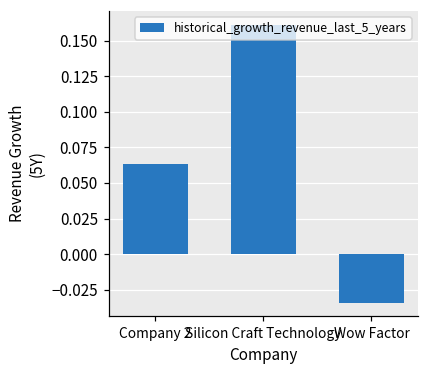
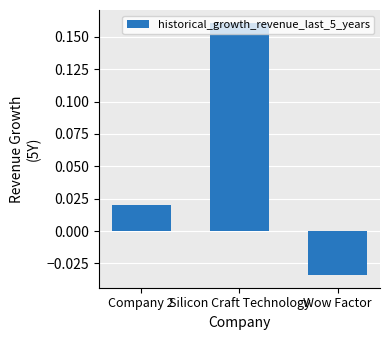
Company 2: 0.064 -> 0.020
